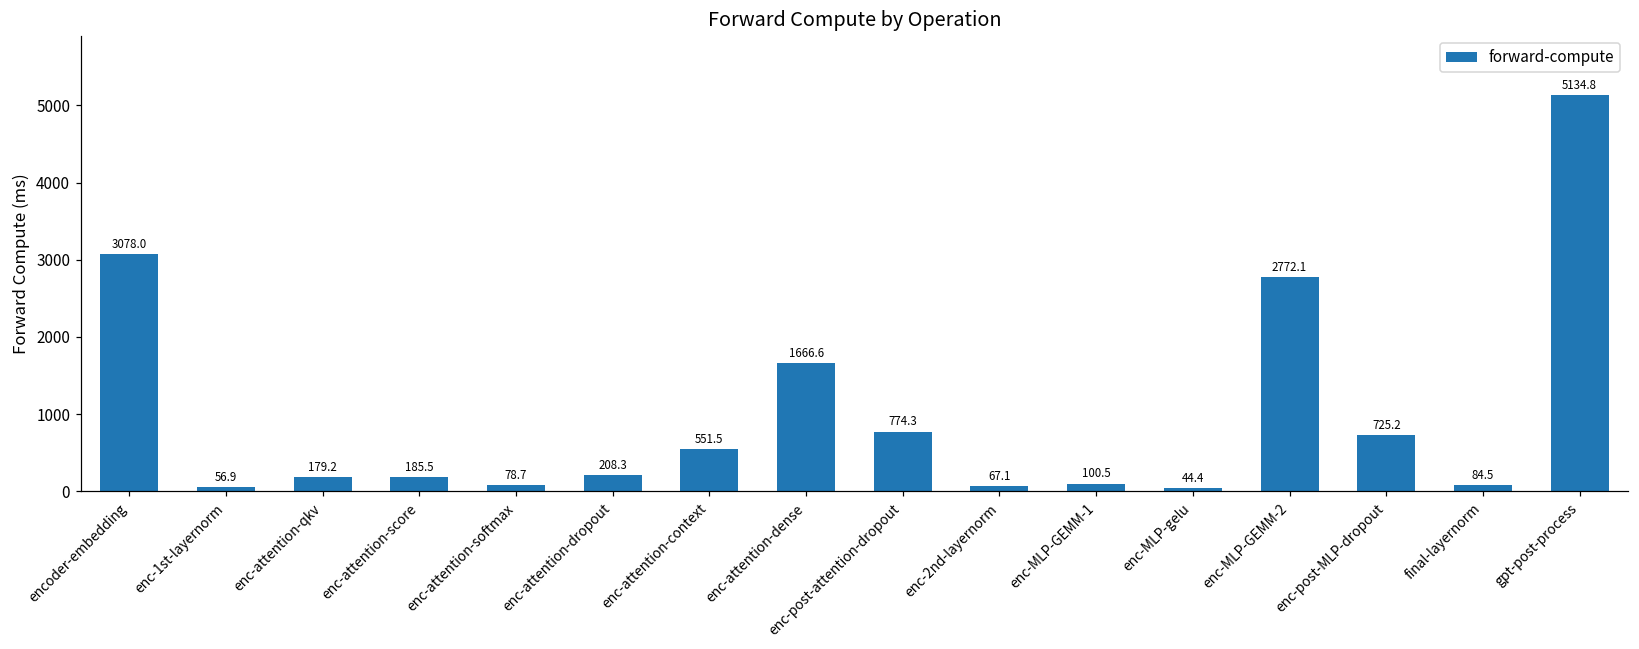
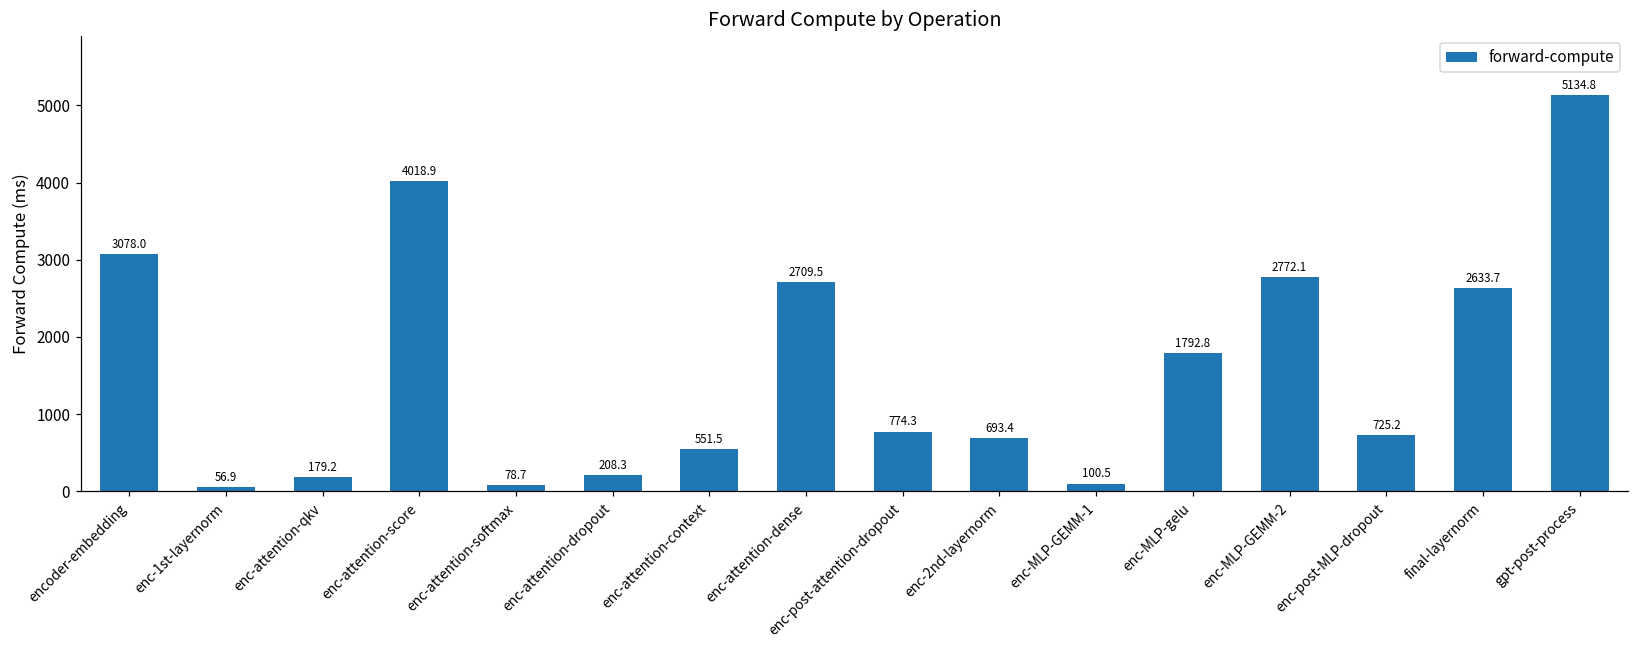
enc-attention-score: 185.5 -> 4018.9
enc-attention-dense: 1666.6 -> 2709.5
enc-2nd-layernorm: 67.1 -> 693.4
enc-MLP-gelu: 44.4 -> 1792.8
final-layernorm: 84.5 -> 2633.7
